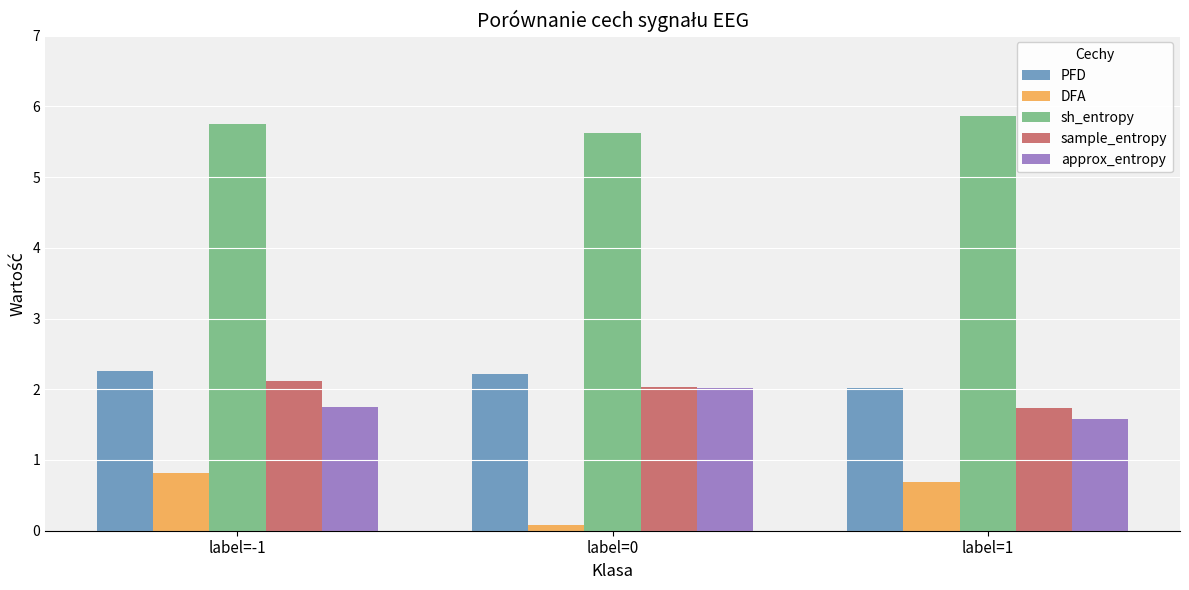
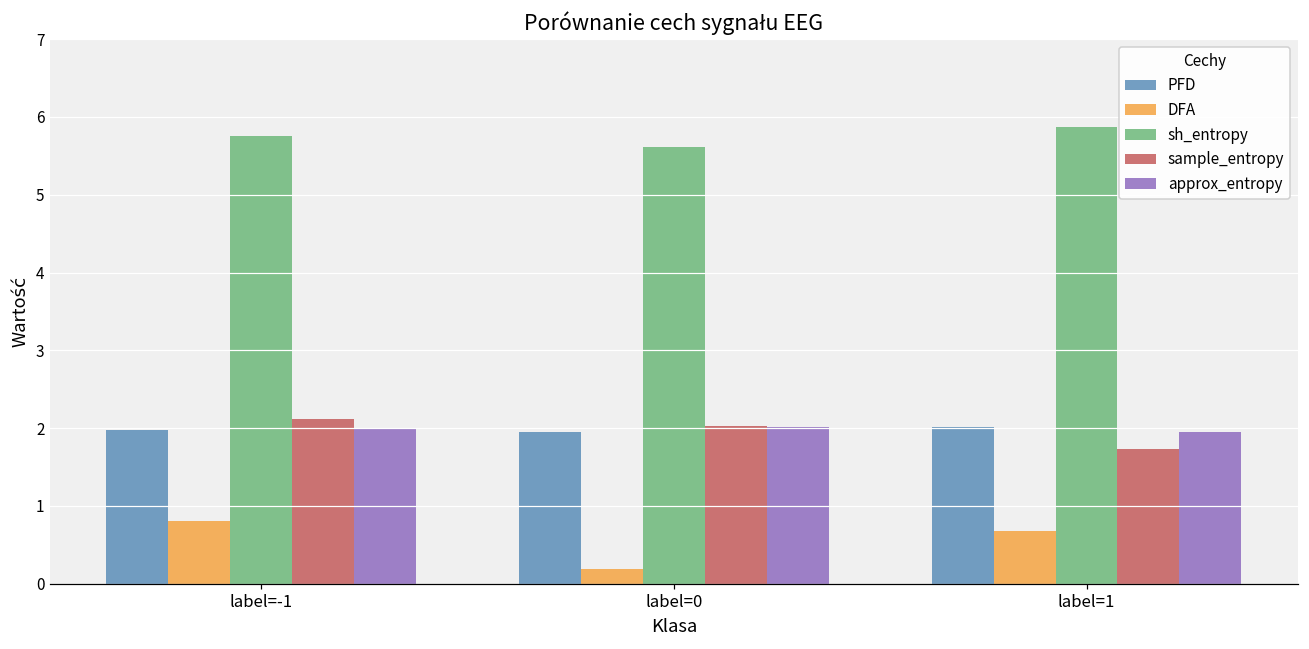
PFD, label=-1: 2.3 -> 2.0
approx_entropy, label=-1: 1.7 -> 2.0
PFD, label=0: 2.2 -> 2.0
DFA, label=0: 0.1 -> 0.2
approx_entropy, label=1: 1.6 -> 2.0
